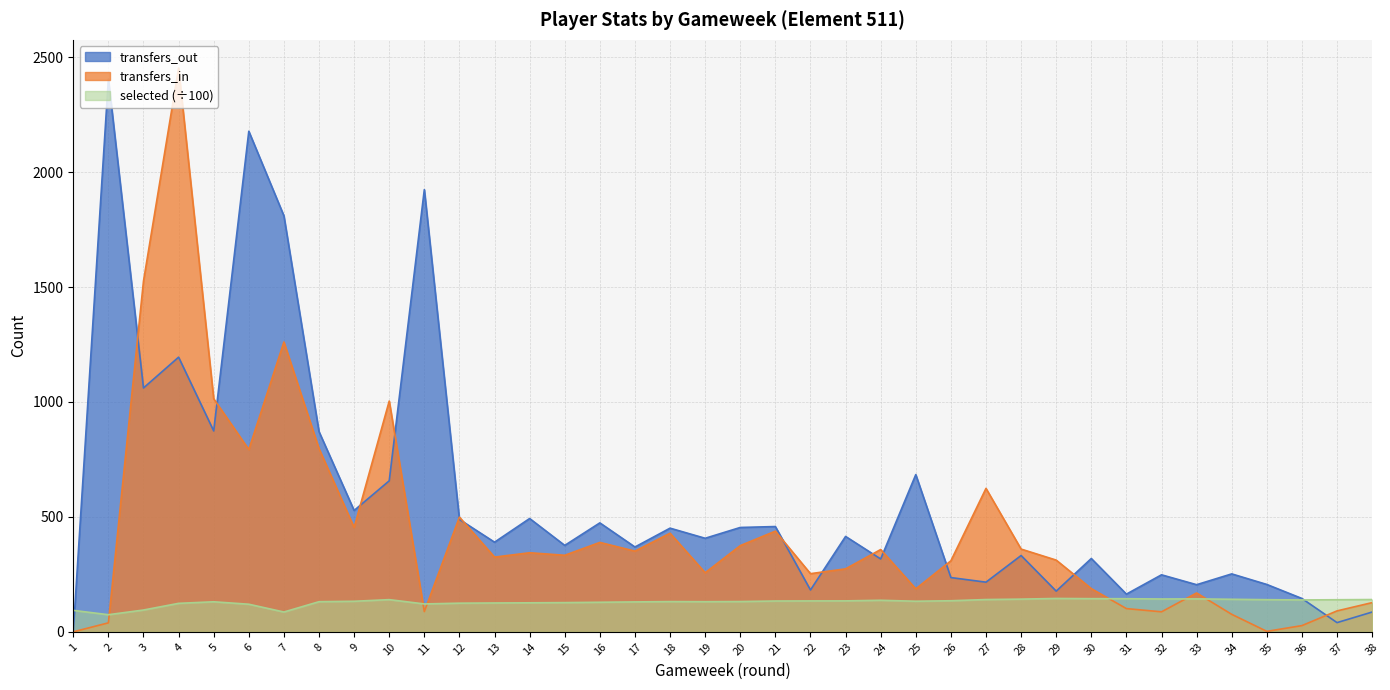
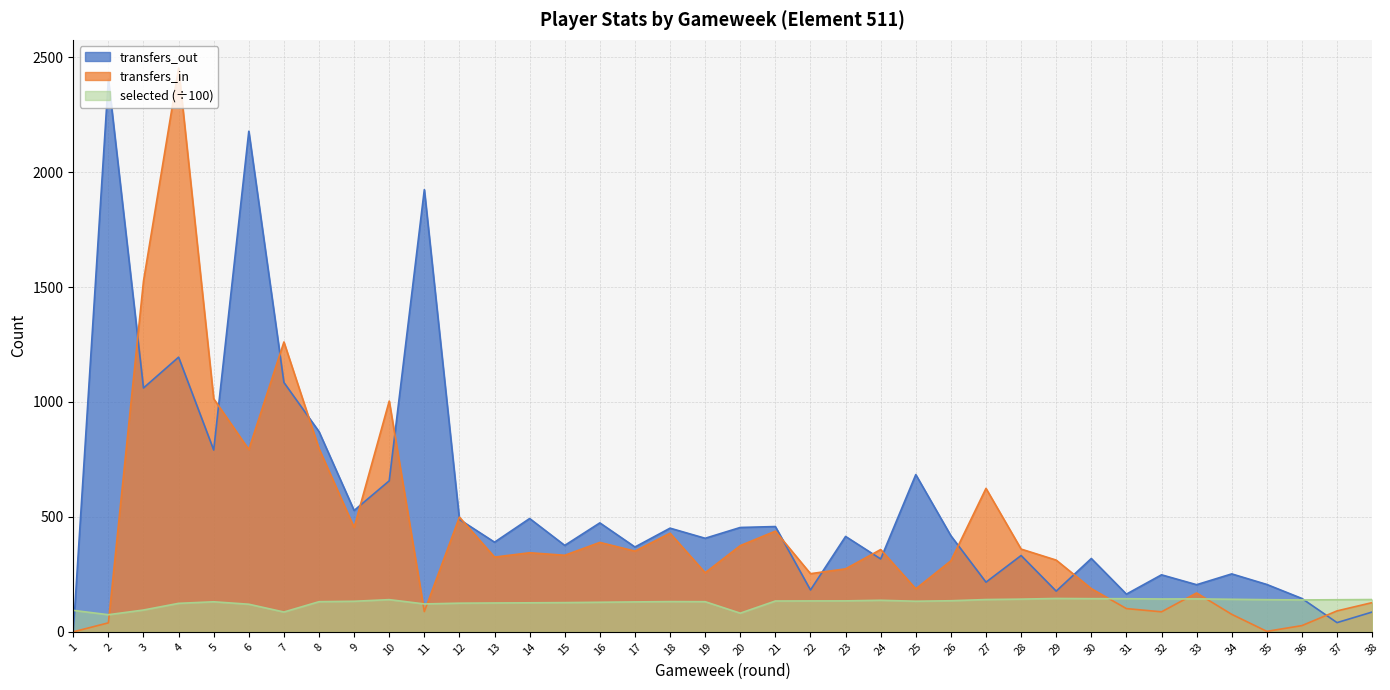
transfers_out, 5: 870 -> 790
transfers_out, 7: 1810 -> 1090
selected (÷100), 20: 130 -> 80
transfers_out, 26: 240 -> 420
